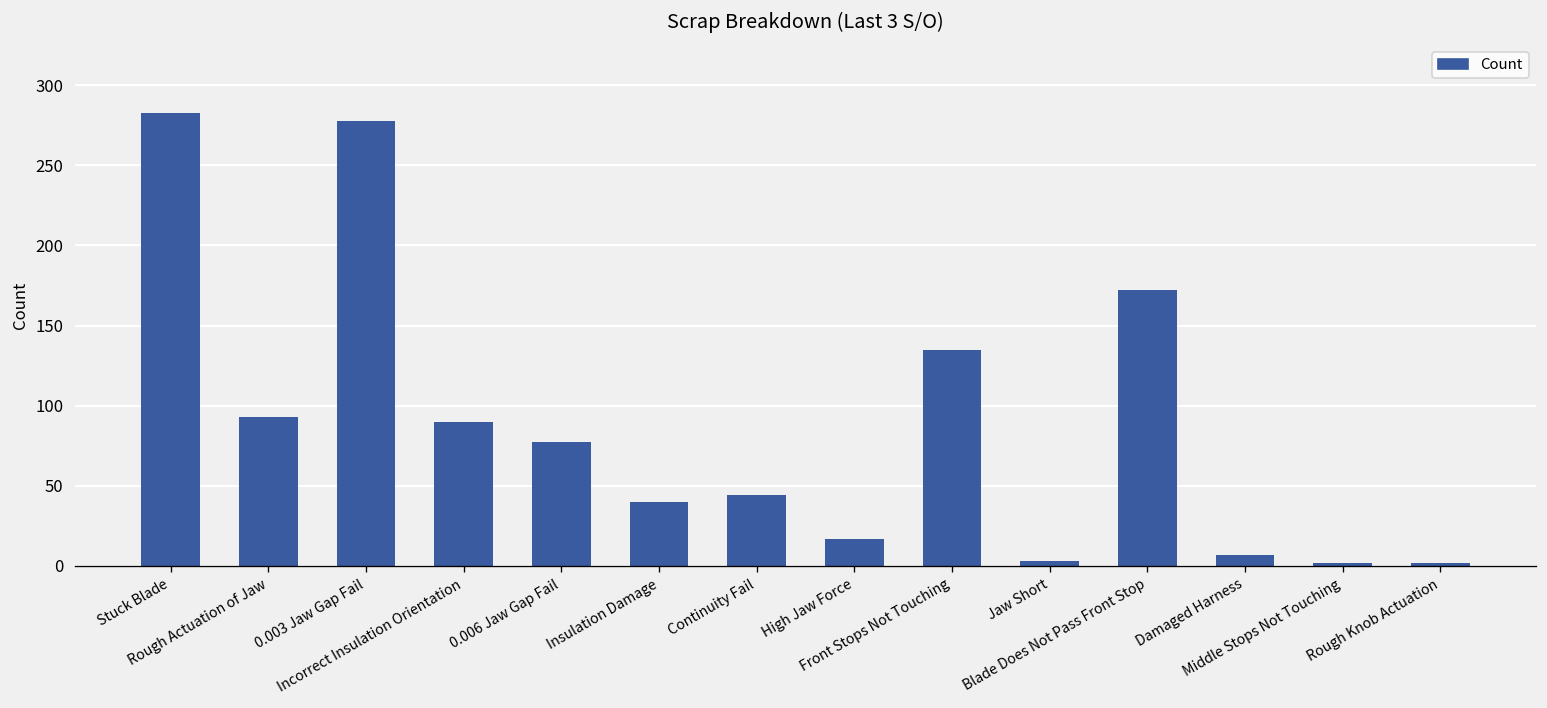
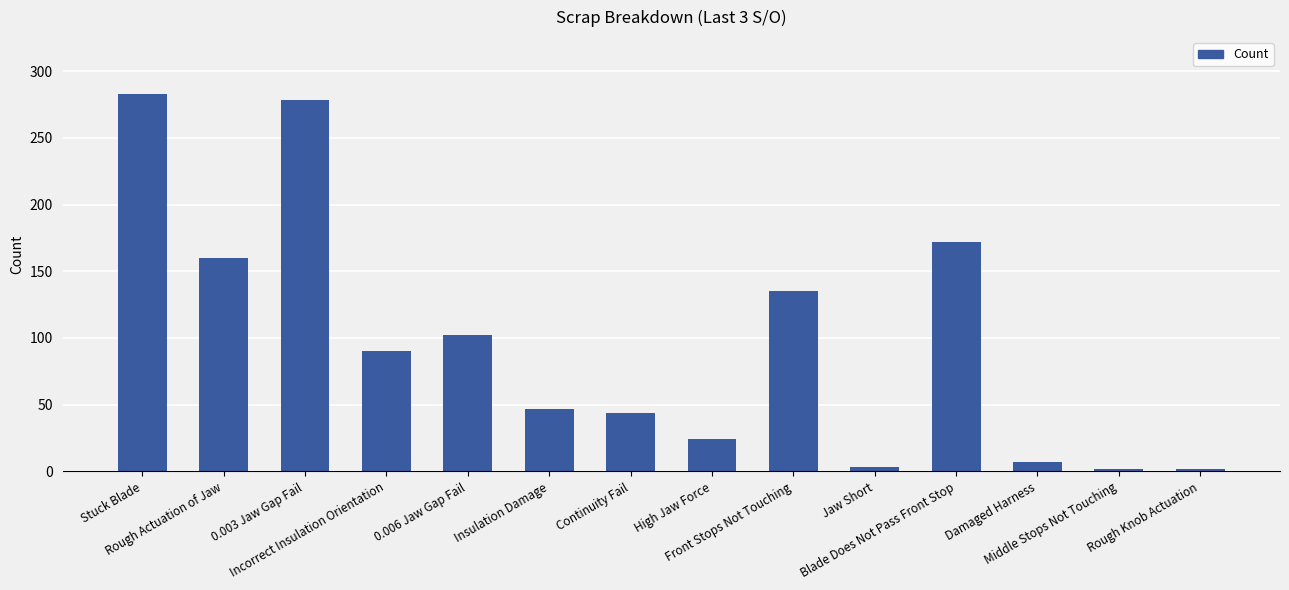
Rough Actuation of Jaw: 93 -> 160
0.006 Jaw Gap Fail: 77 -> 102
Insulation Damage: 40 -> 47
High Jaw Force: 17 -> 24
